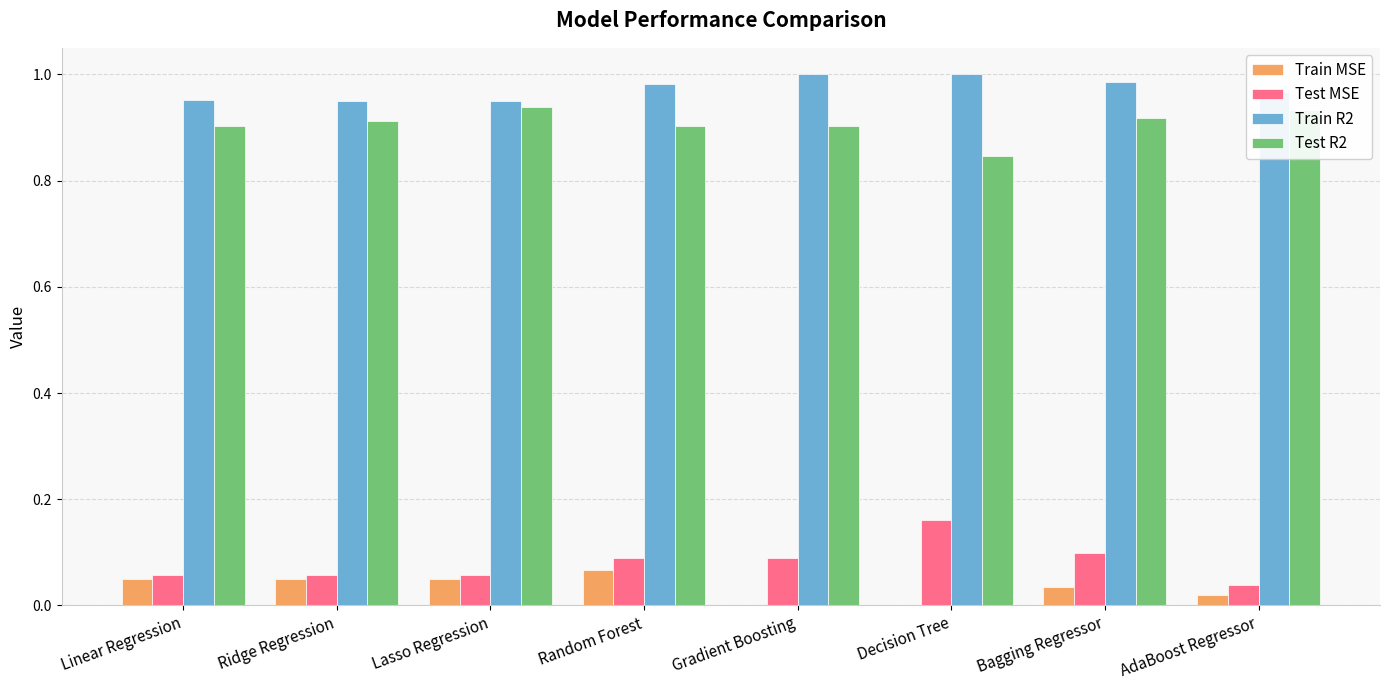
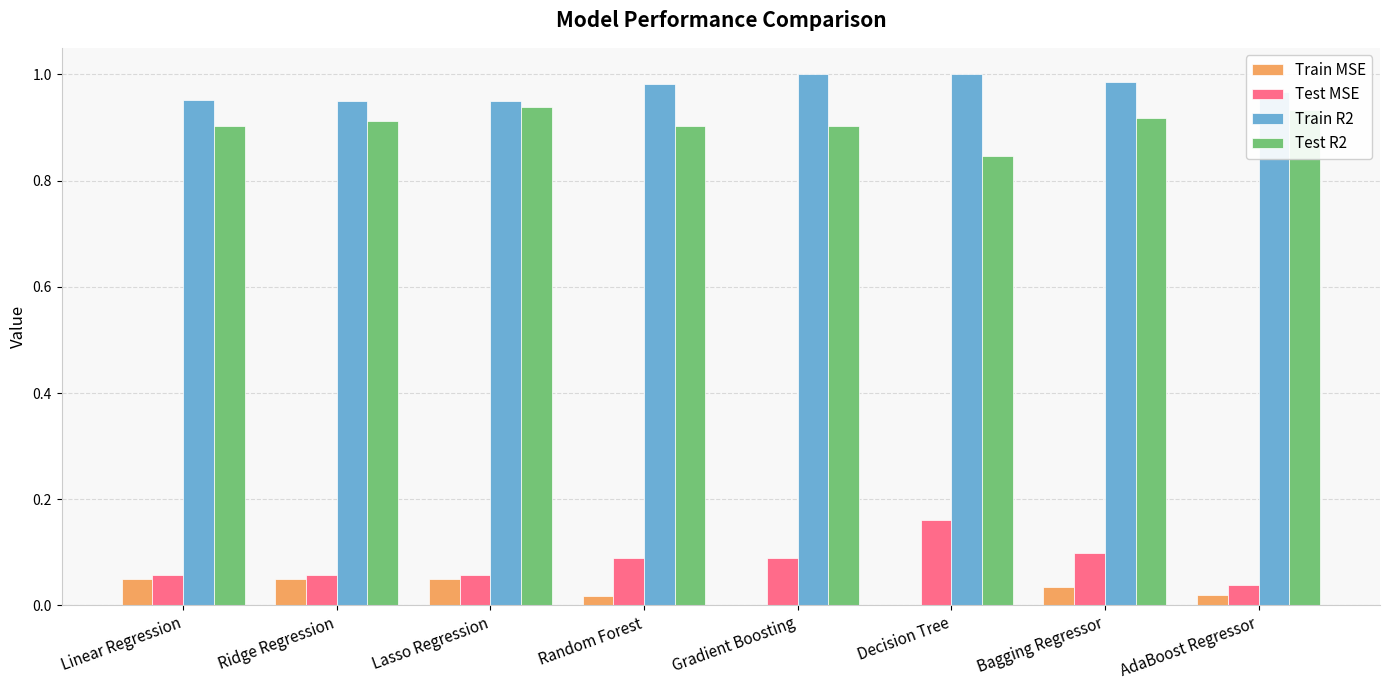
Train MSE, Random Forest: 0.07 -> 0.02
